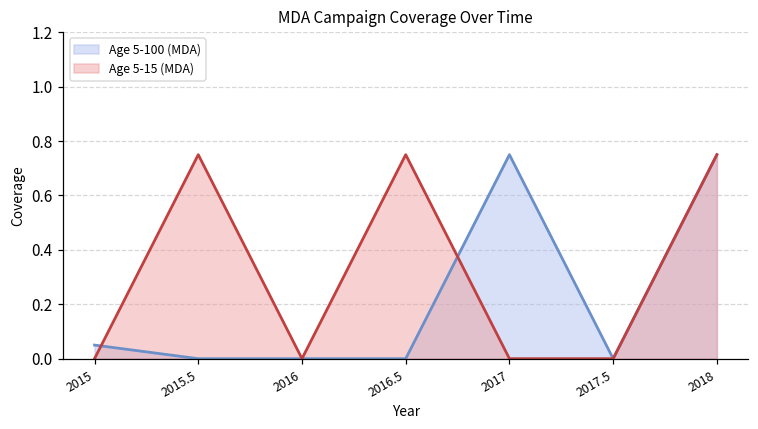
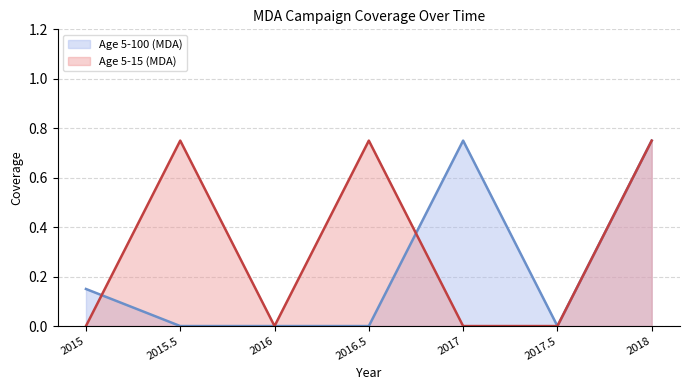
Age 5-100 (MDA), 2015: 0.05 -> 0.15
